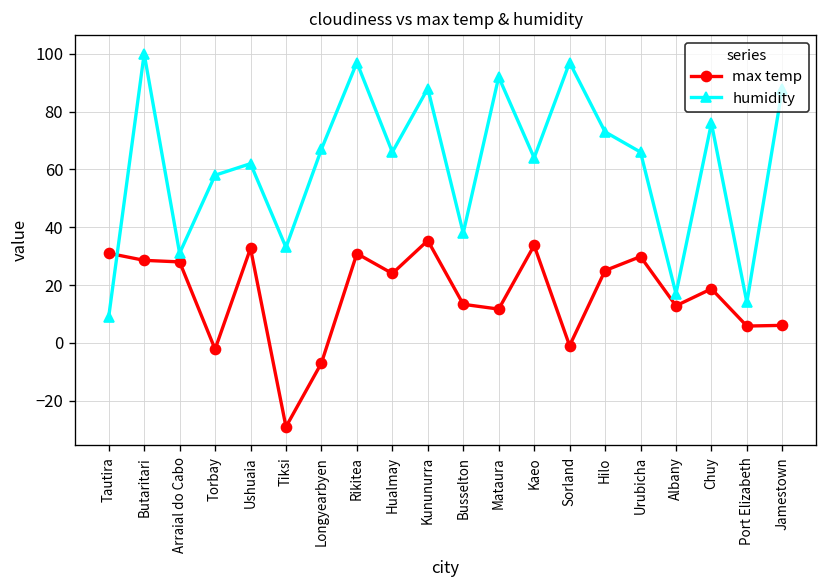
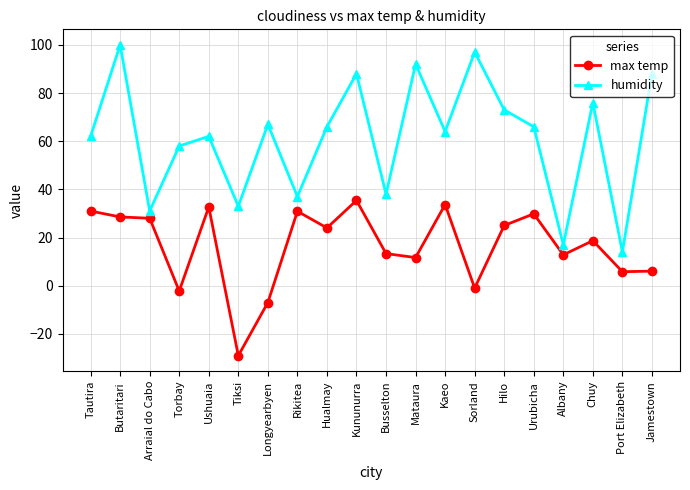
humidity, Tautira: 9 -> 62
humidity, Rikitea: 97 -> 37
